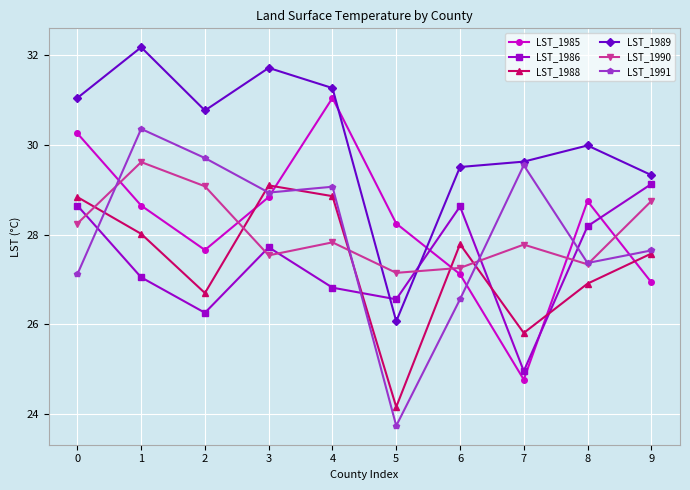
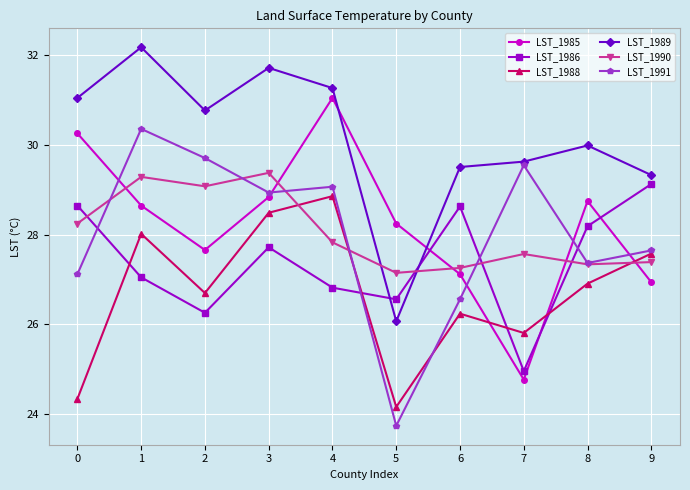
LST_1988, 0: 28.8 -> 24.3
LST_1990, 1: 29.6 -> 29.3
LST_1988, 3: 29.1 -> 28.5
LST_1990, 3: 27.5 -> 29.4
LST_1988, 6: 27.8 -> 26.2
LST_1990, 7: 27.8 -> 27.6
LST_1990, 9: 28.8 -> 27.4
